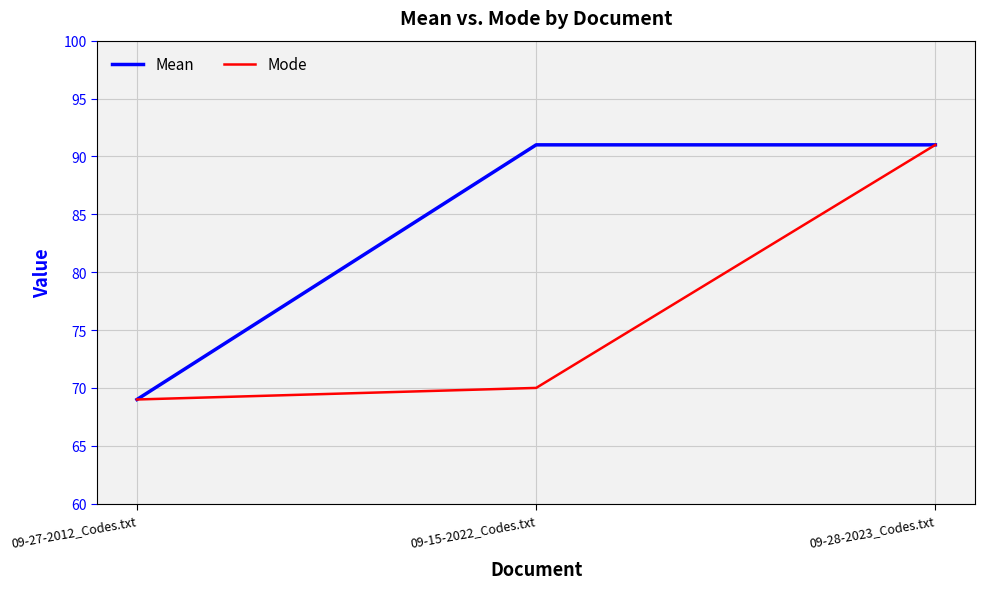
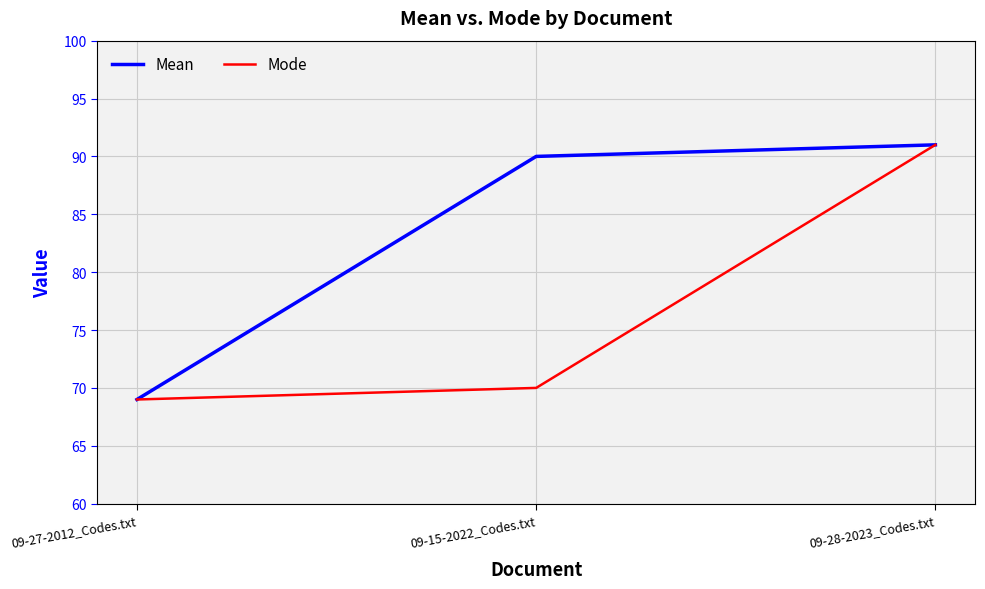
Mean, 09-15-2022_Codes.txt: 91 -> 90
